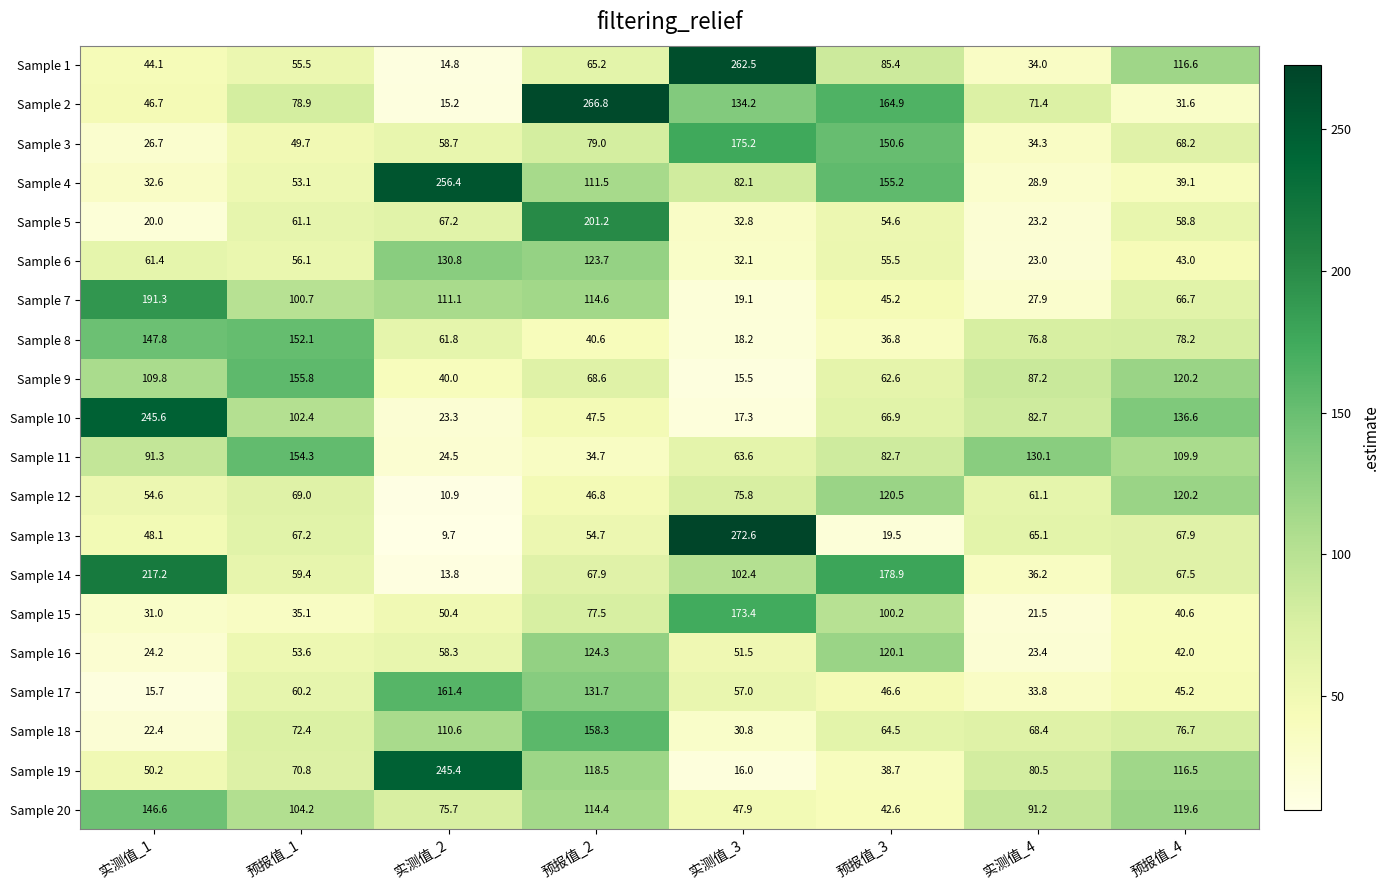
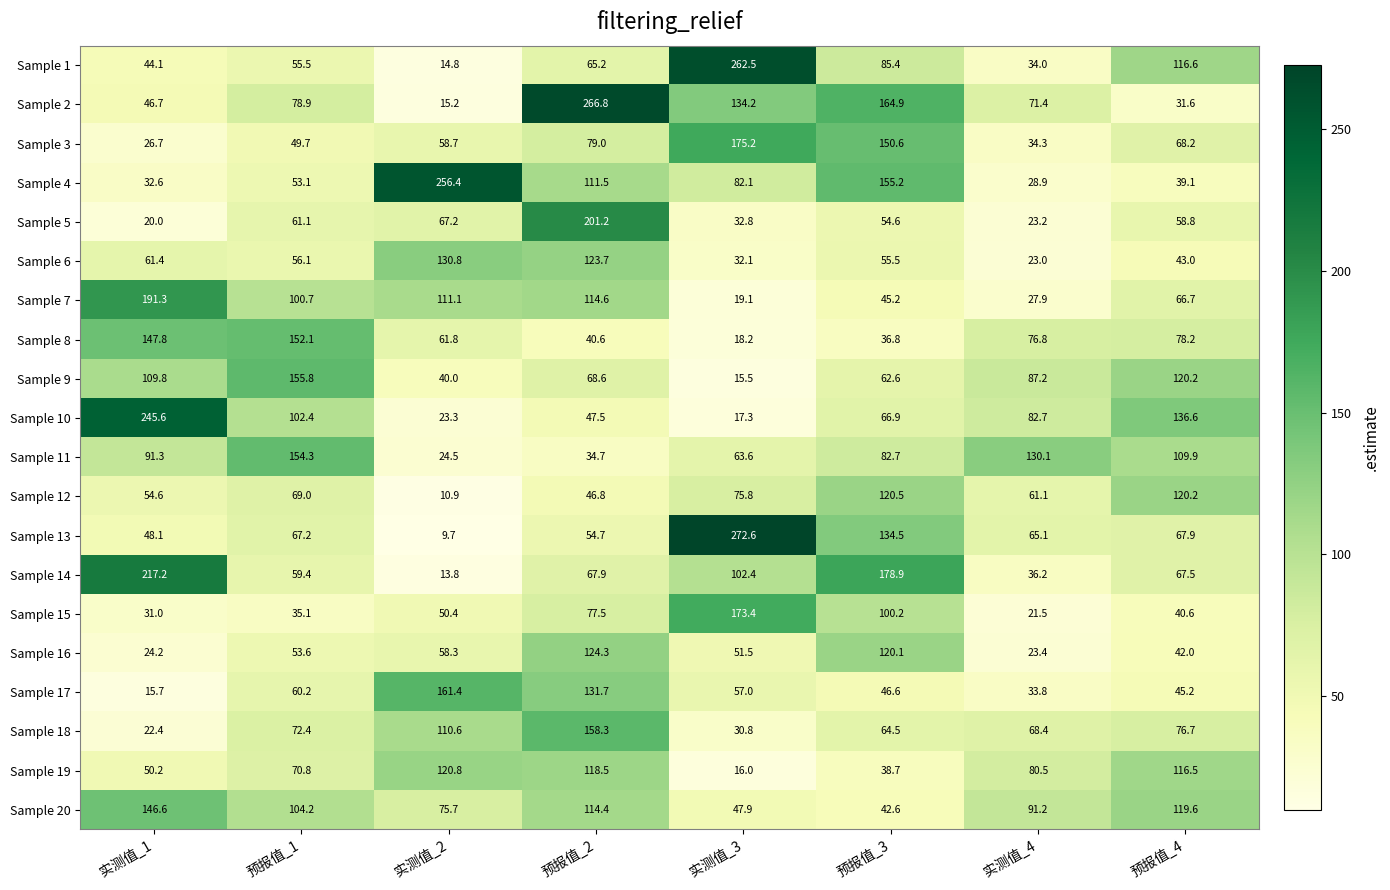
Sample 13, 预报值_3: 19.5 -> 134.5
Sample 19, 实测值_2: 245.4 -> 120.8
